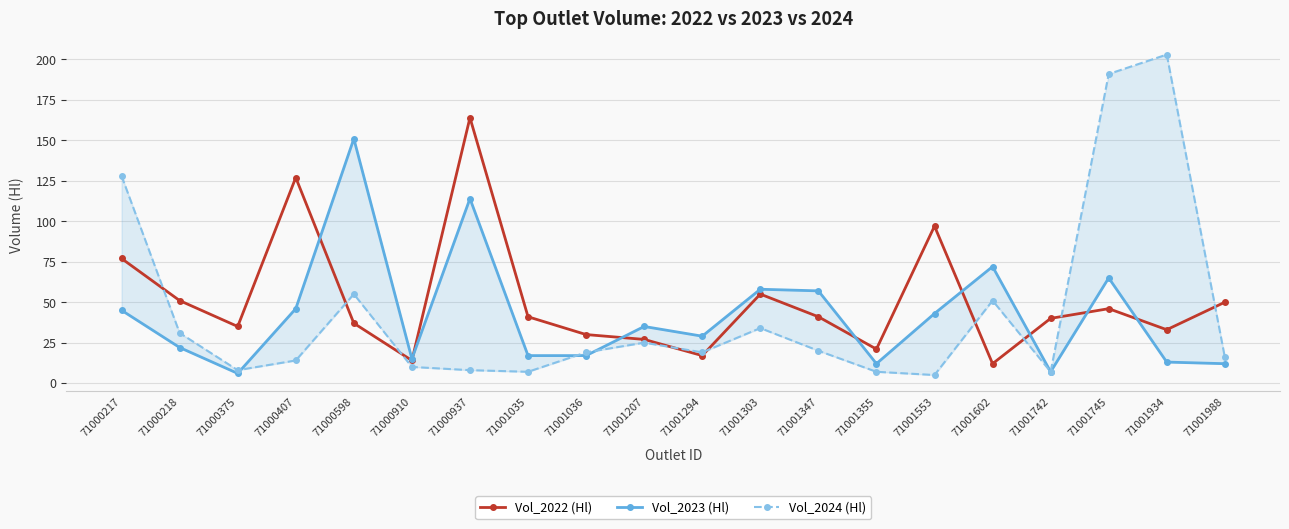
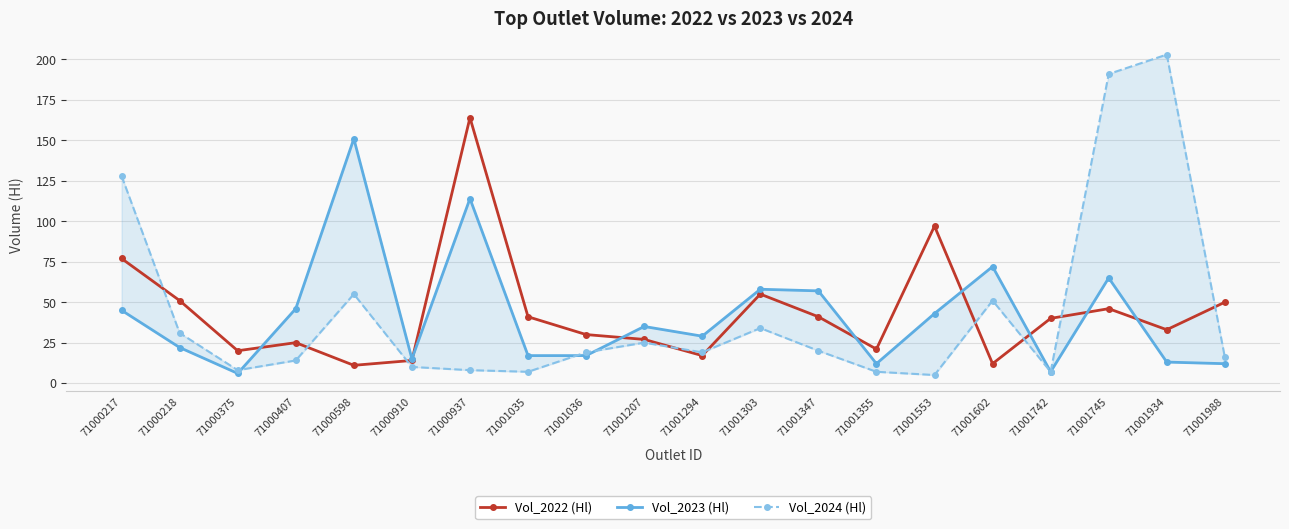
Vol_2022 (Hl), 71000375: 35 -> 20
Vol_2022 (Hl), 71000407: 127 -> 25
Vol_2022 (Hl), 71000598: 37 -> 11
